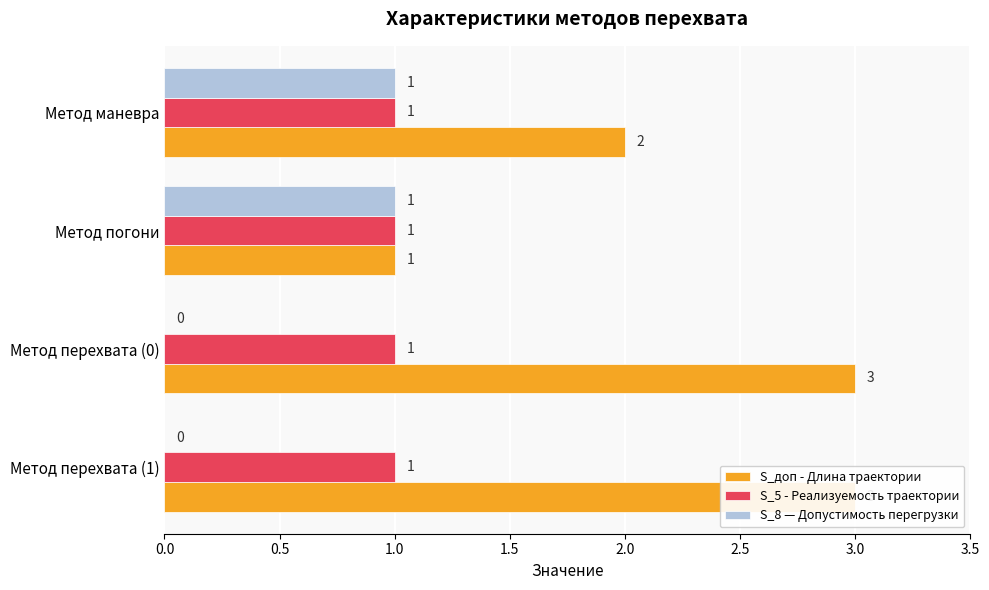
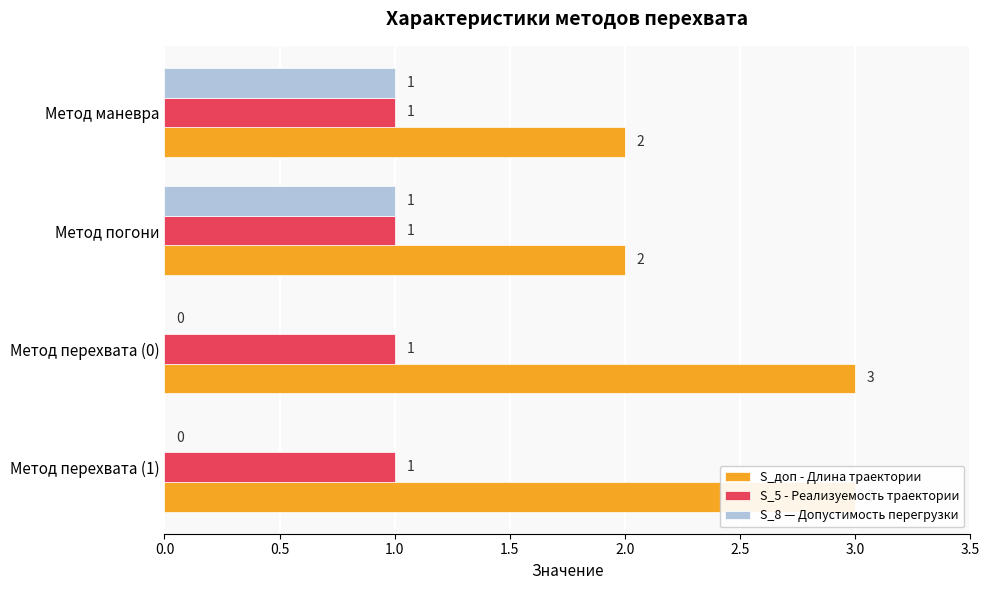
S_доп - Длина траектории, Метод погони: 1 -> 2
